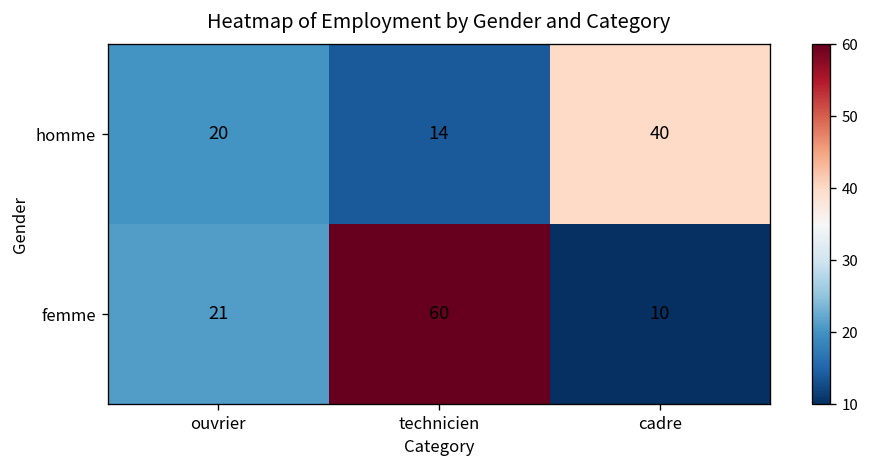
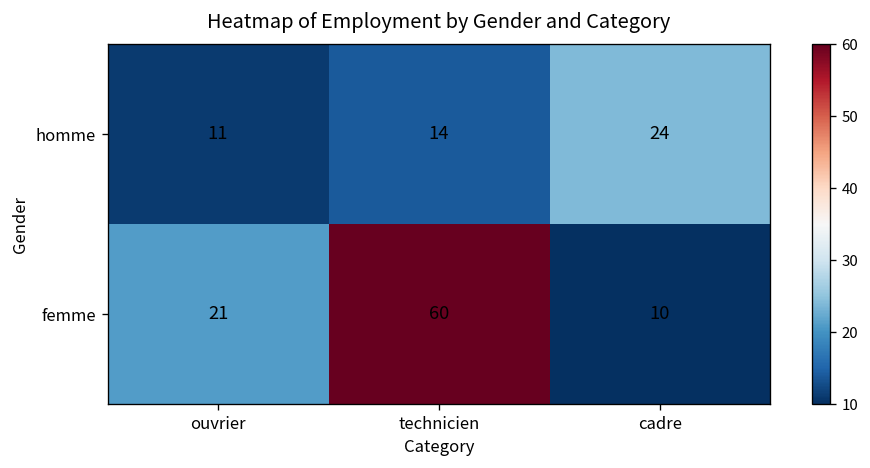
homme, ouvrier: 20 -> 11
homme, cadre: 40 -> 24
